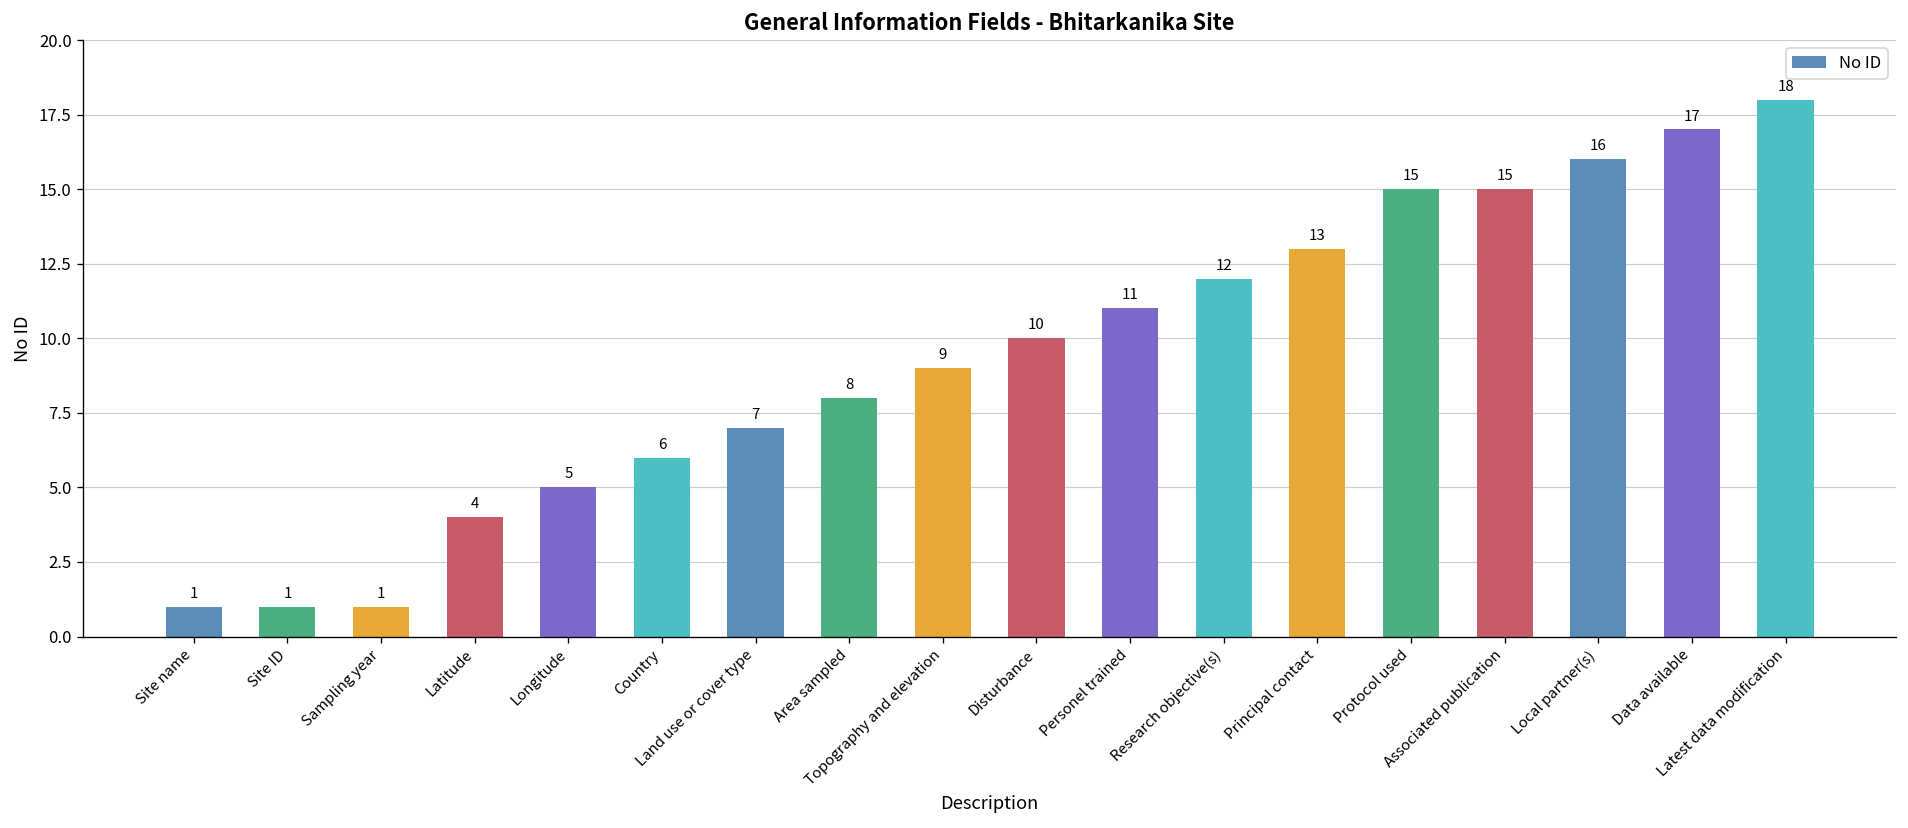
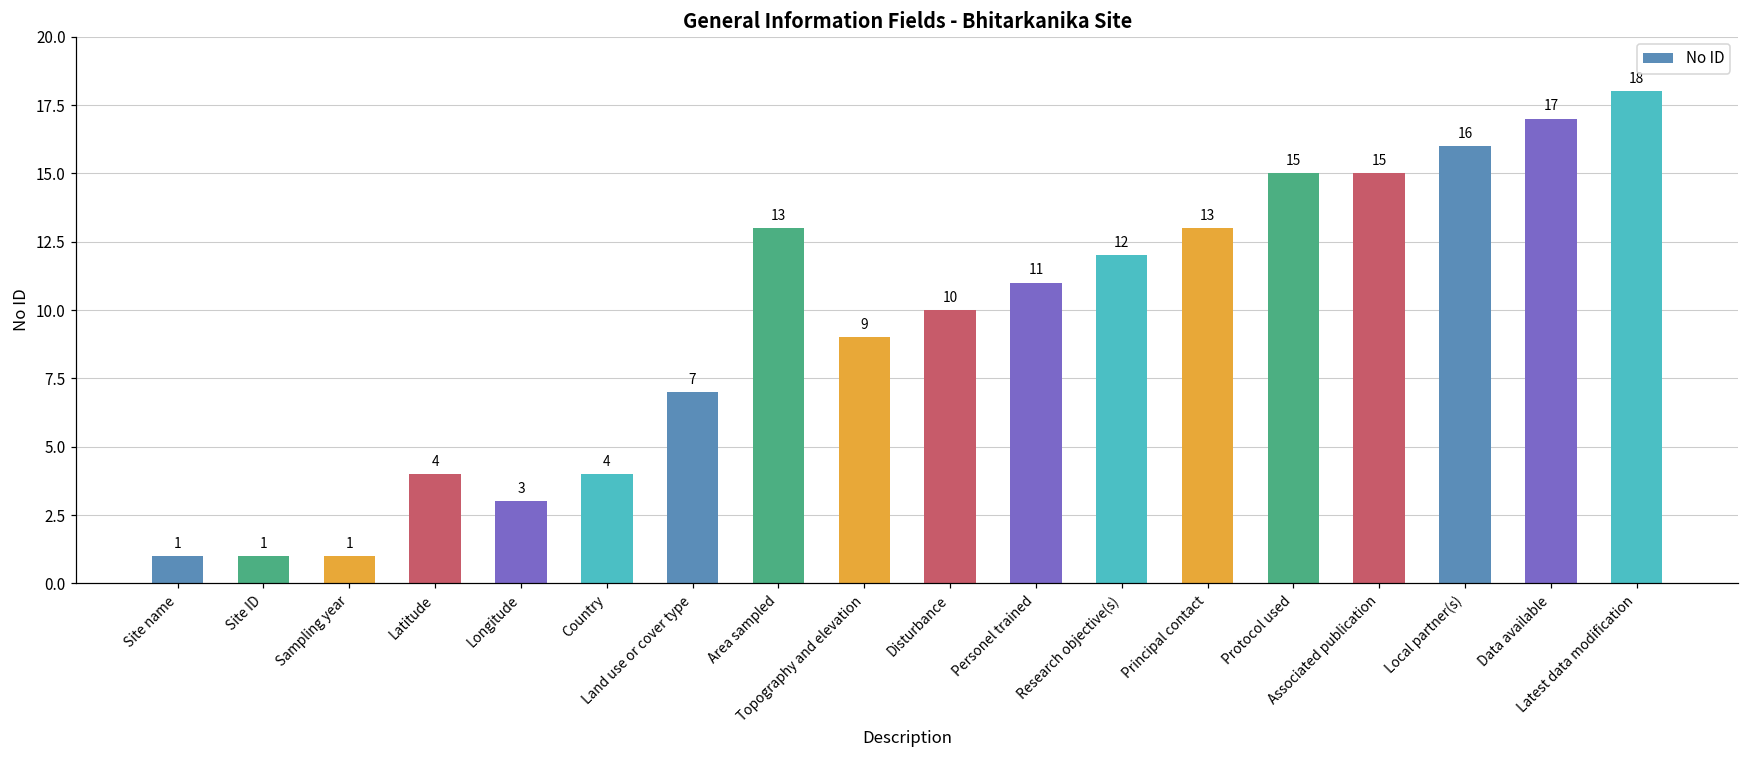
Longitude: 5 -> 3
Country: 6 -> 4
Area sampled: 8 -> 13
